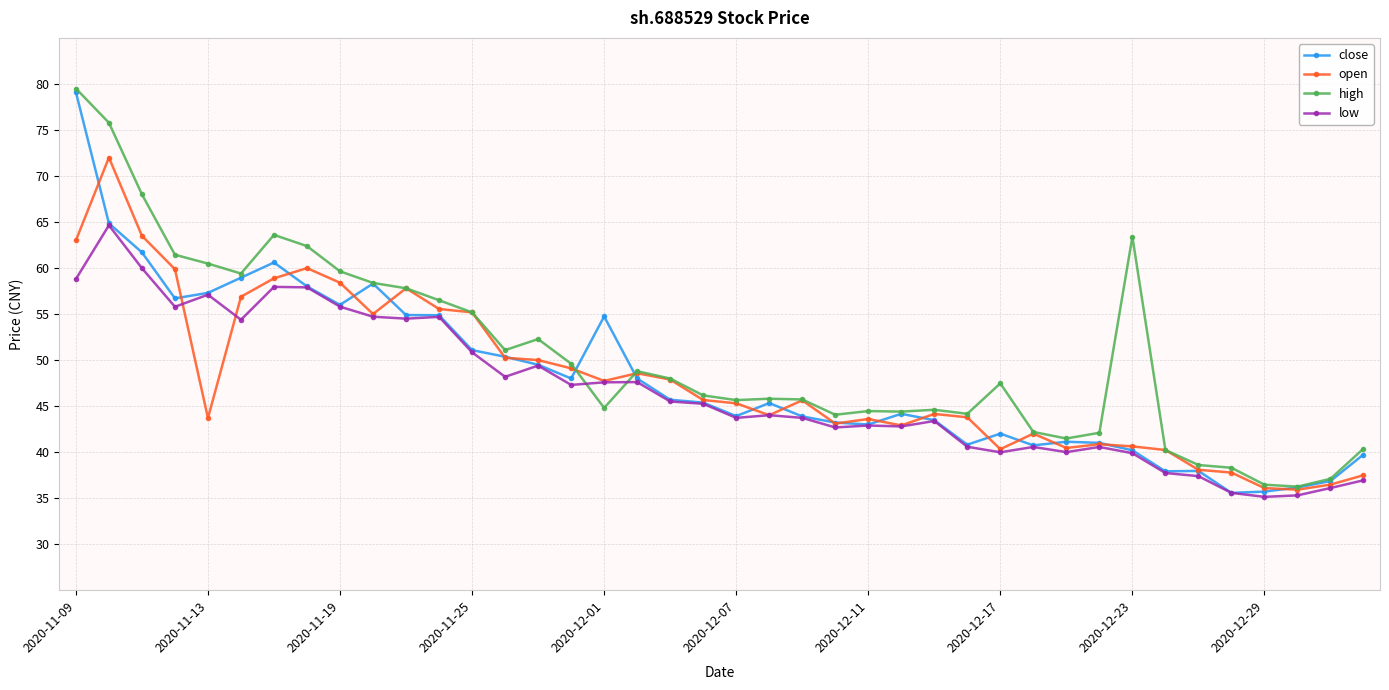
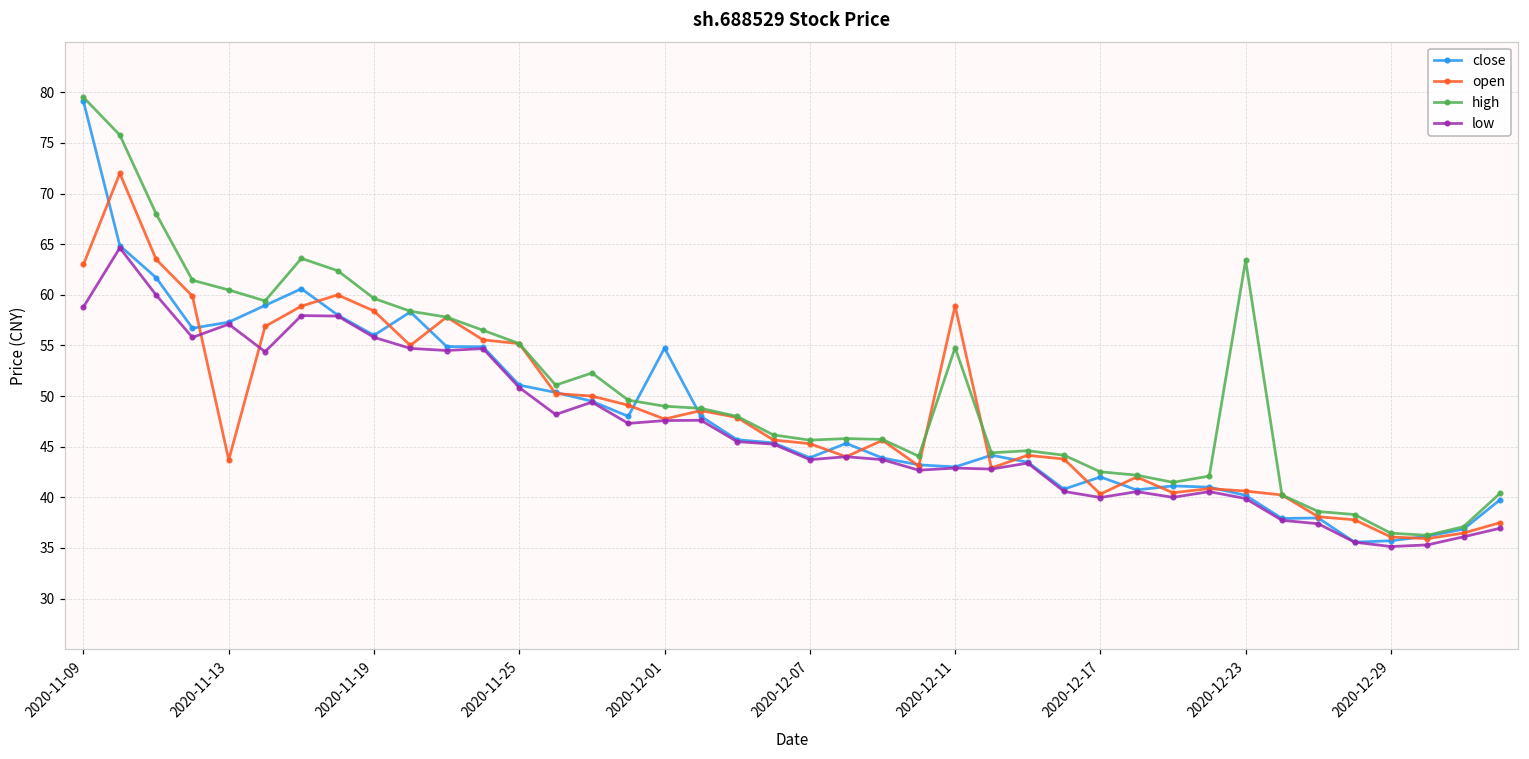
high, 2020-12-01: 45 -> 49
open, 2020-12-11: 44 -> 59
high, 2020-12-11: 44 -> 55
high, 2020-12-17: 47 -> 43
